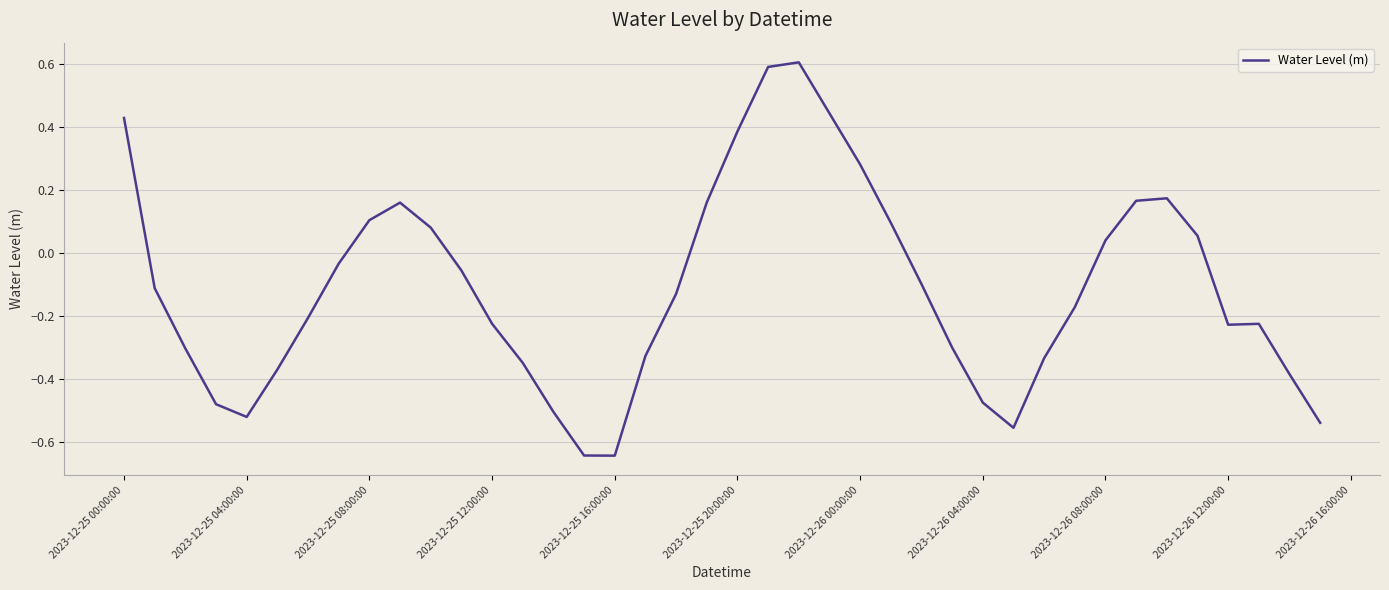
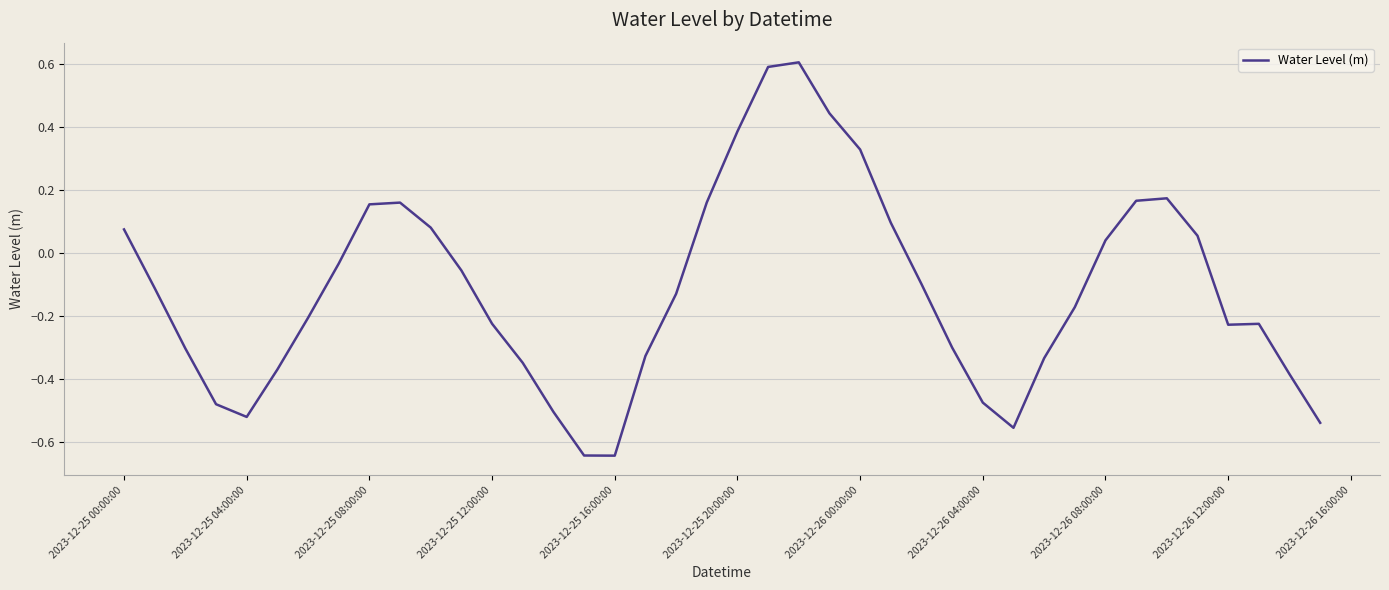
2023-12-25 00:00:00: 0.43 -> 0.08
2023-12-25 08:00:00: 0.11 -> 0.16
2023-12-26 00:00:00: 0.28 -> 0.33
